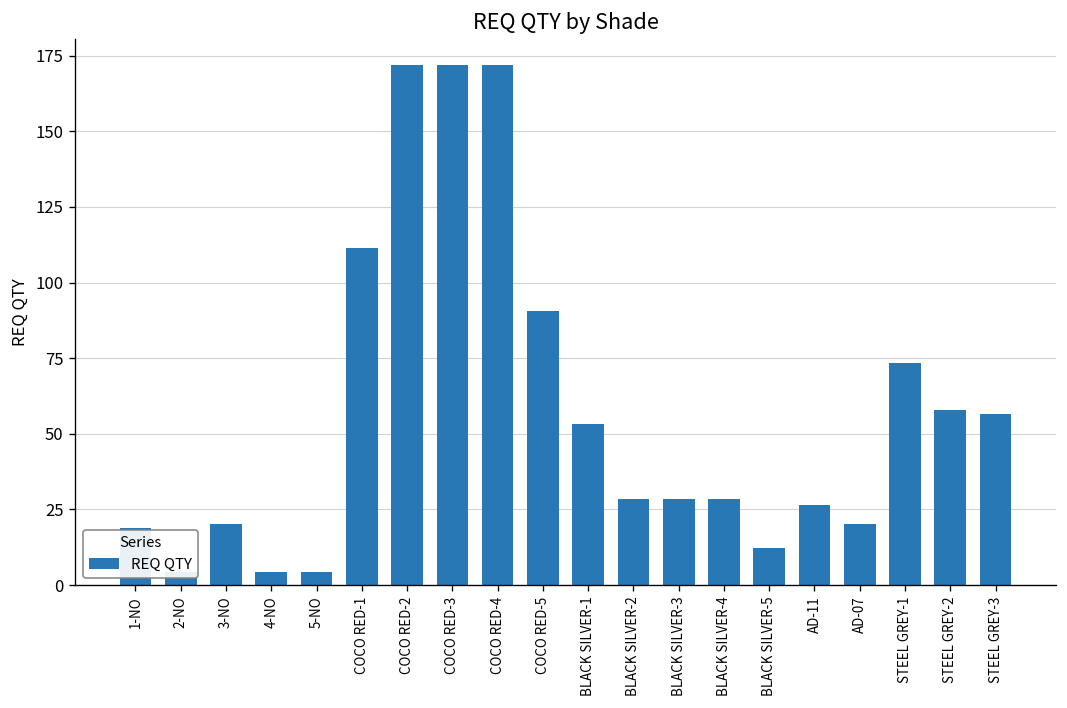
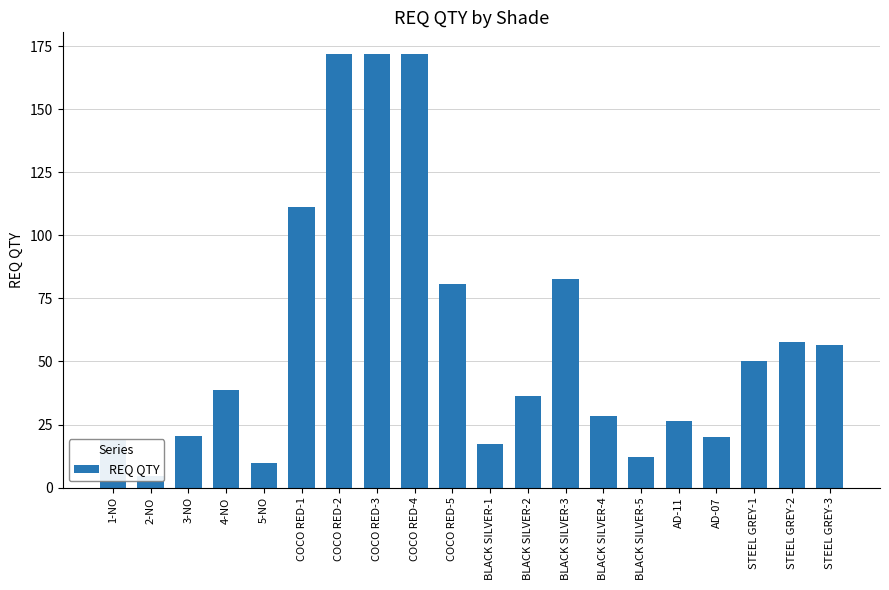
4-NO: 4 -> 39
5-NO: 4 -> 10
COCO RED-5: 91 -> 81
BLACK SILVER-1: 53 -> 17
BLACK SILVER-2: 29 -> 36
BLACK SILVER-3: 29 -> 83
STEEL GREY-1: 73 -> 50
